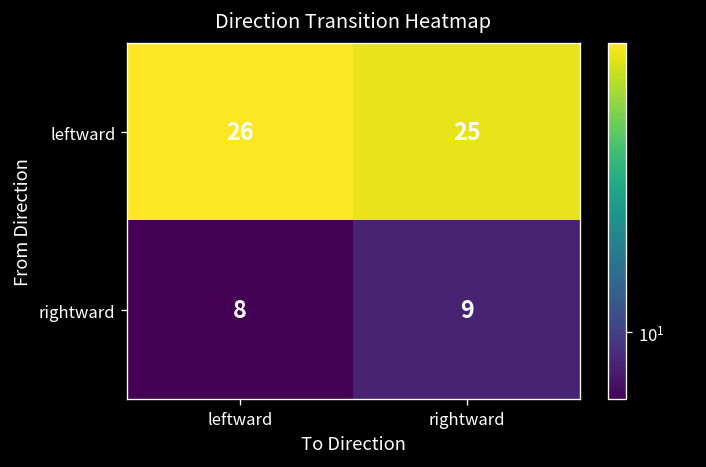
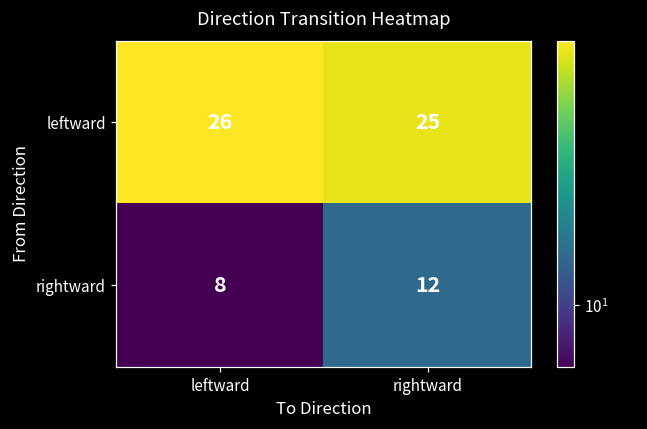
rightward, rightward: 9 -> 12
